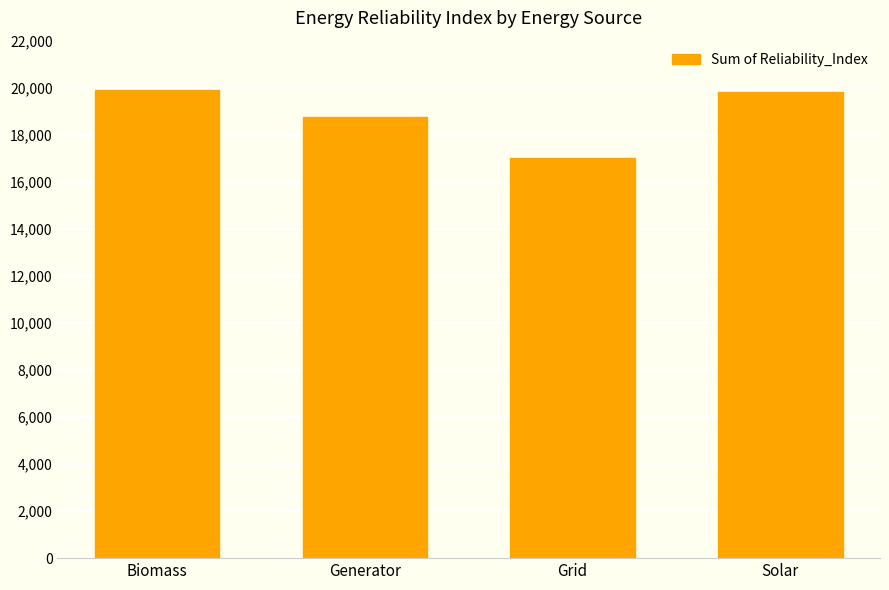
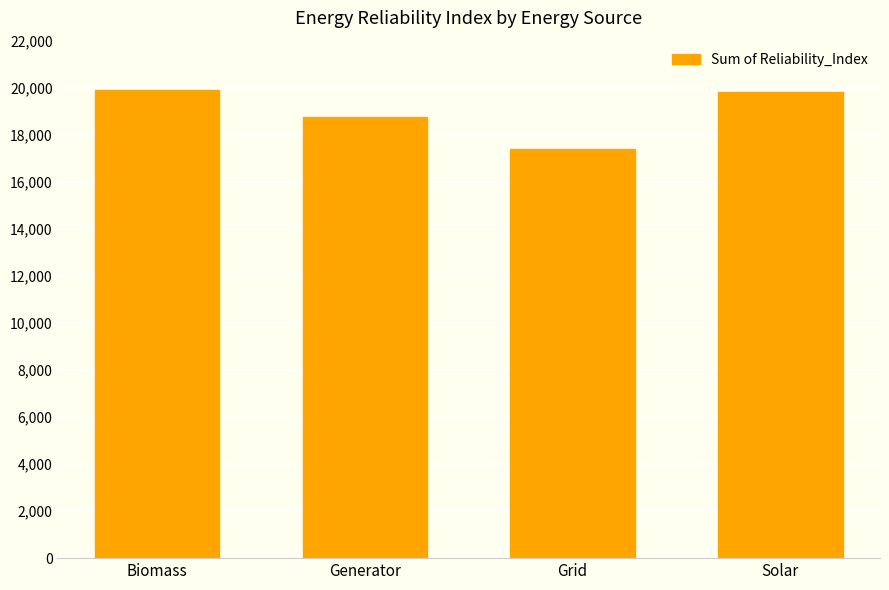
Grid: 17,000 -> 17,400
